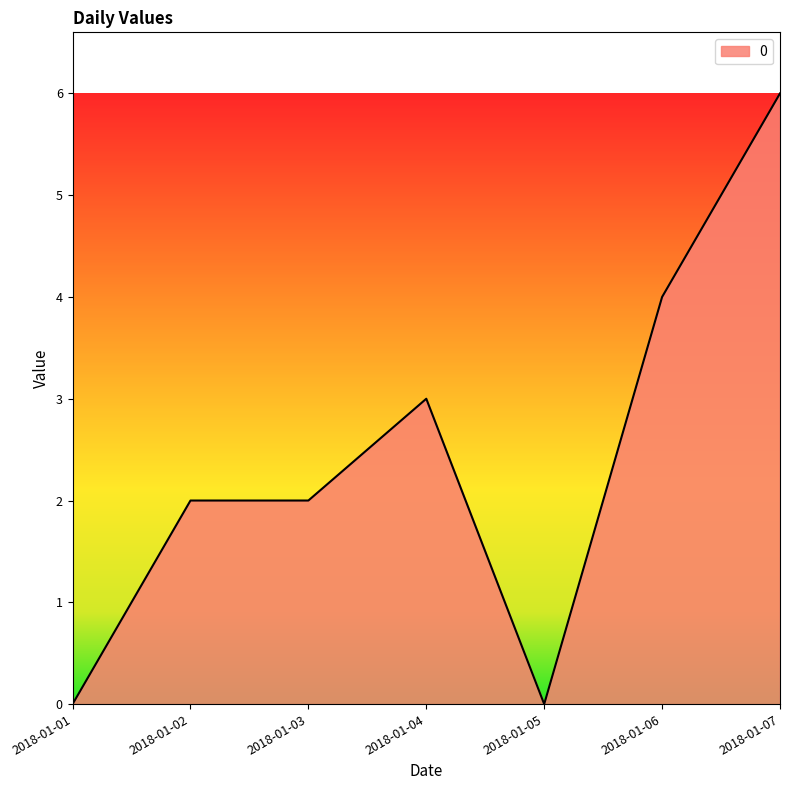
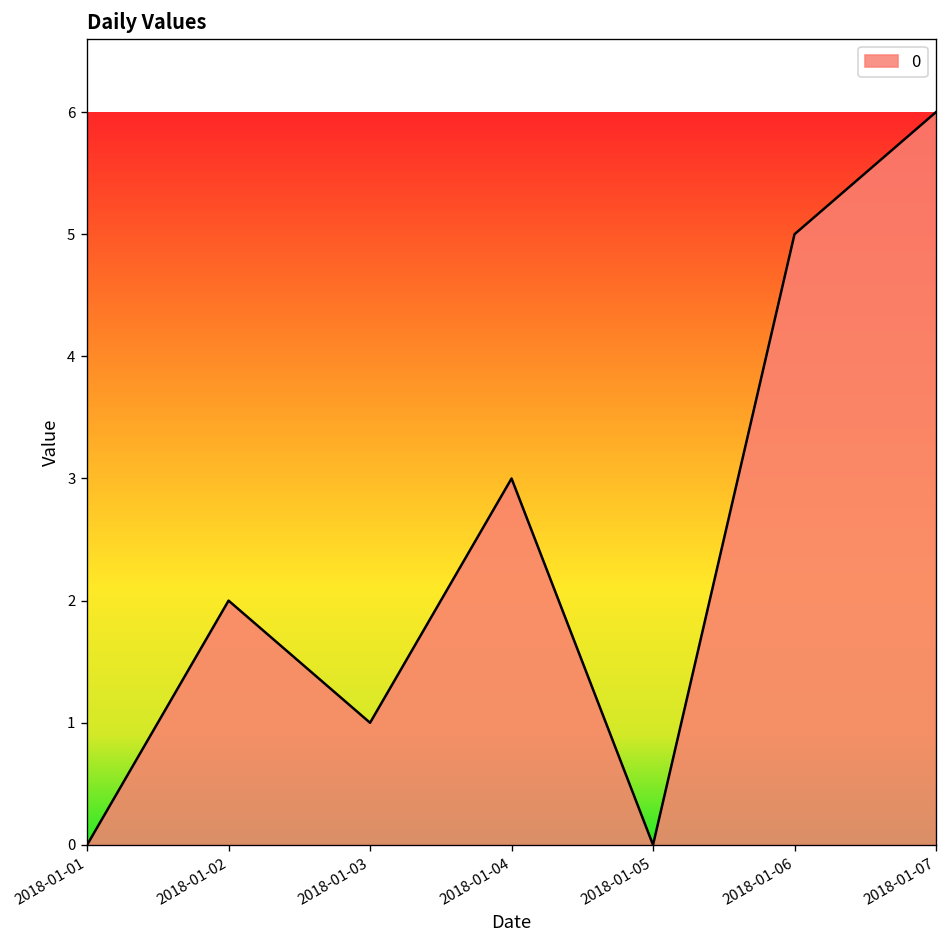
2018-01-03: 2 -> 1
2018-01-06: 4 -> 5
